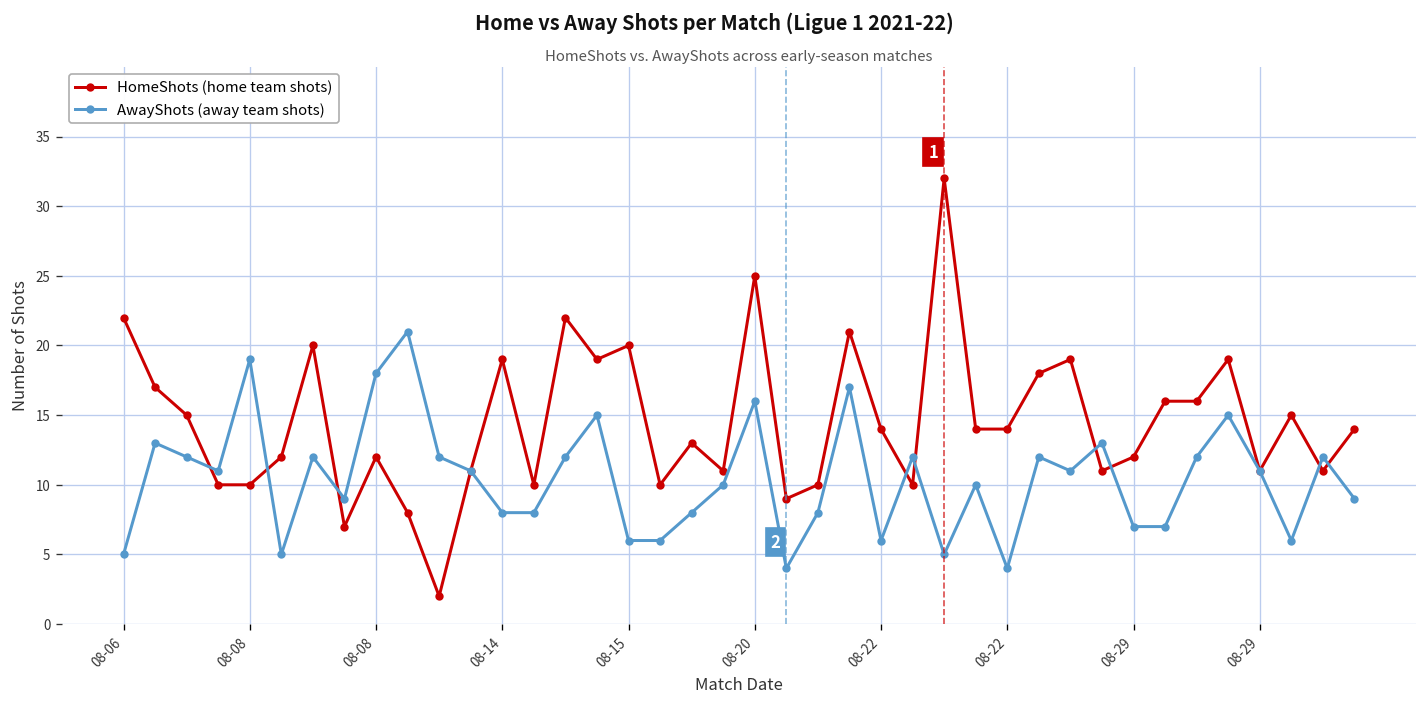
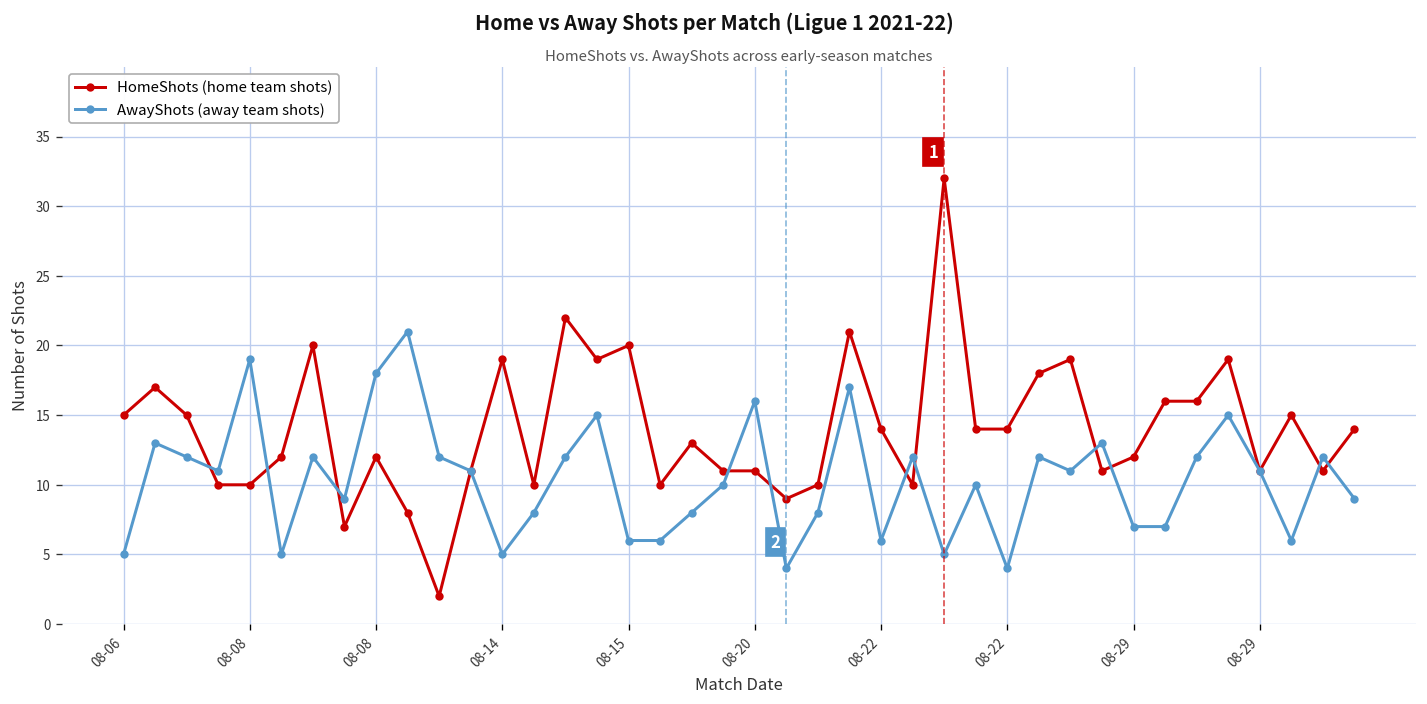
HomeShots (home team shots), 08-06: 22 -> 15
AwayShots (away team shots), 08-14: 8 -> 5
HomeShots (home team shots), 08-20: 25 -> 11
